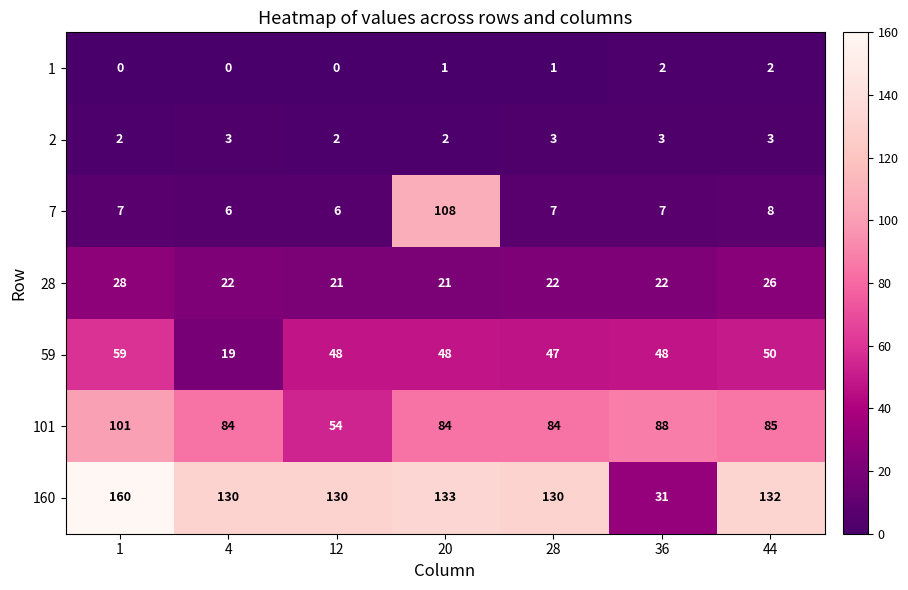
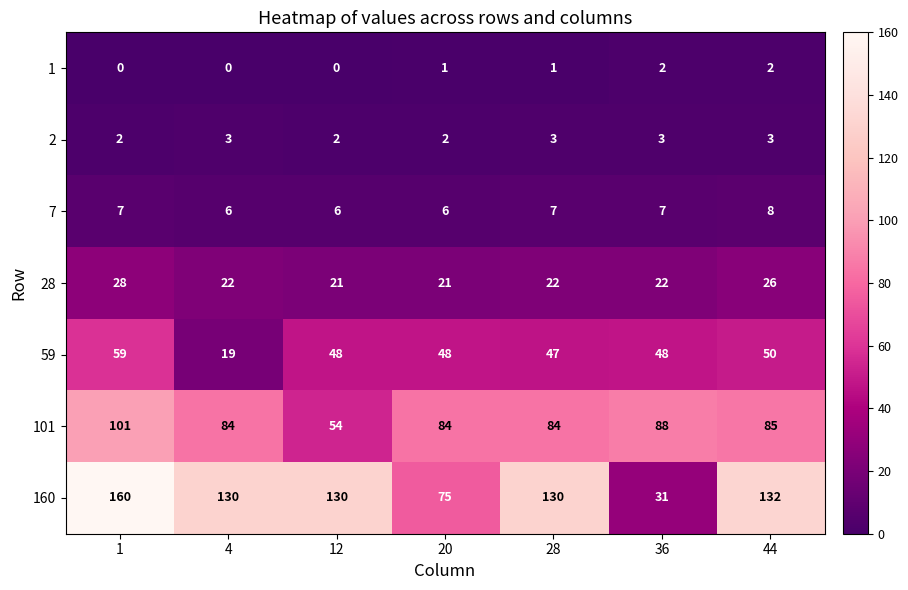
7, 20: 108 -> 6
160, 20: 133 -> 75
